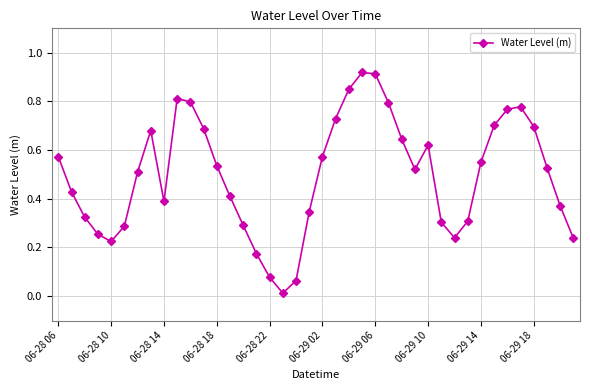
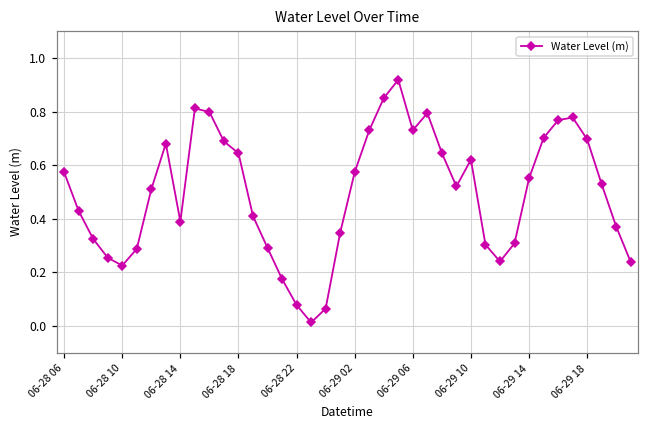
06-28 18: 0.54 -> 0.64
06-29 06: 0.91 -> 0.73
